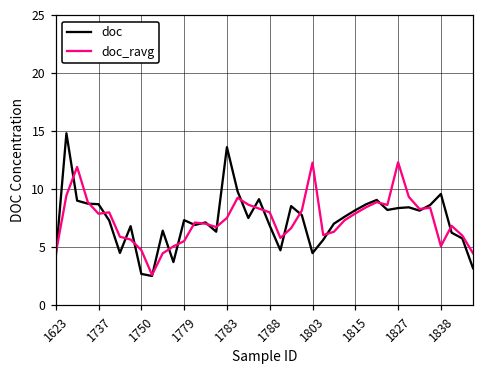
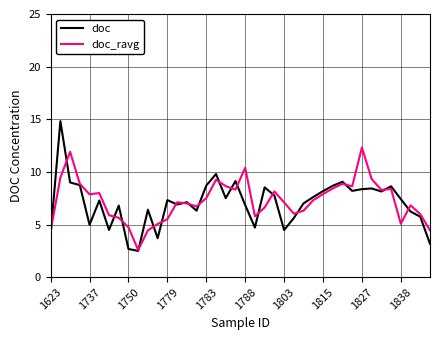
doc, 1737: 8.7 -> 5.0
doc, 1783: 13.6 -> 8.7
doc_ravg, 1788: 8.0 -> 10.4
doc_ravg, 1803: 12.3 -> 7.1
doc, 1838: 9.6 -> 7.4
